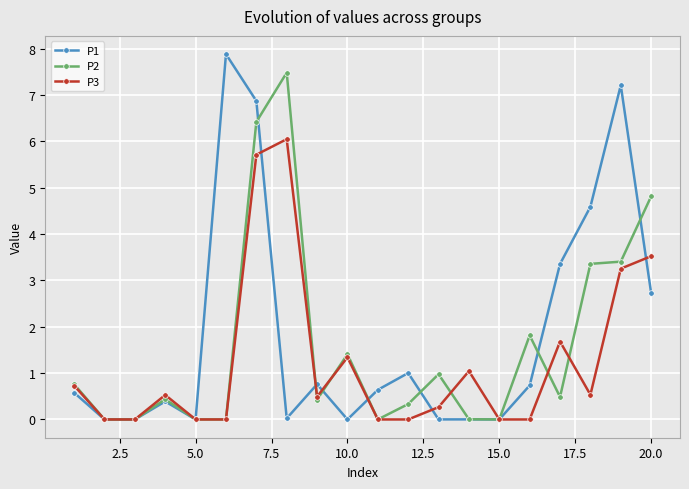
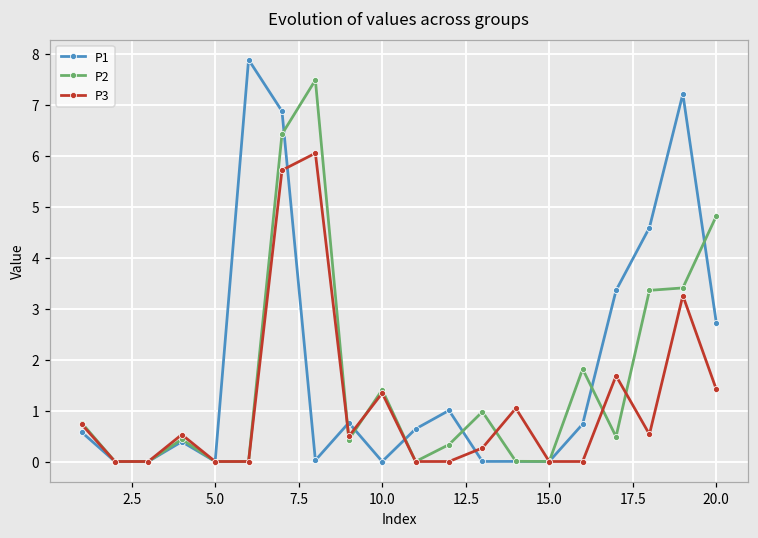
P3, 20.0: 3.5 -> 1.4
